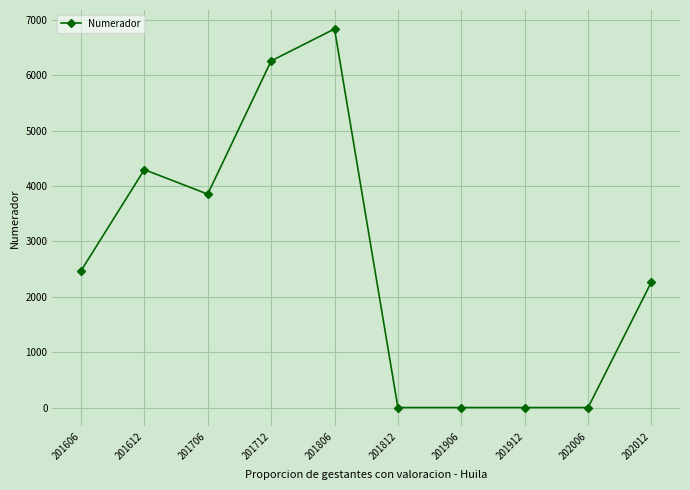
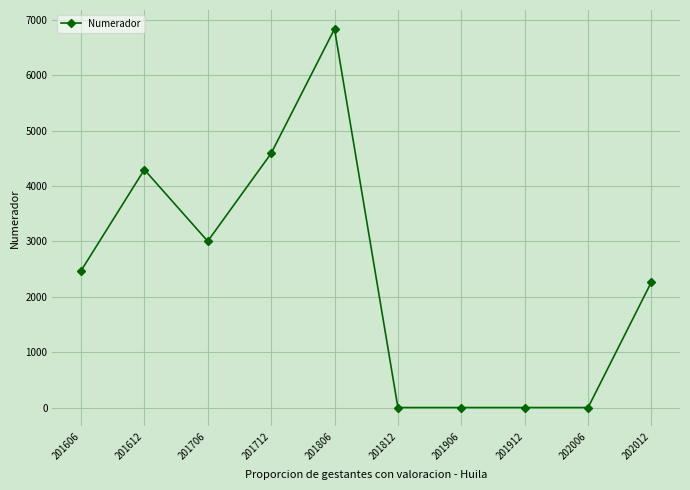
201706: 3900 -> 3000
201712: 6300 -> 4600
